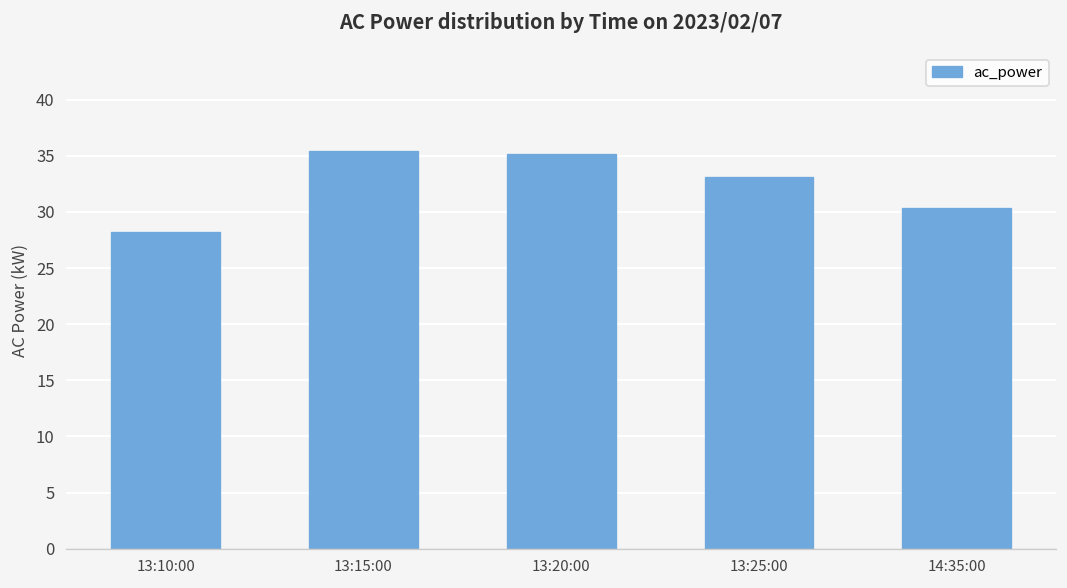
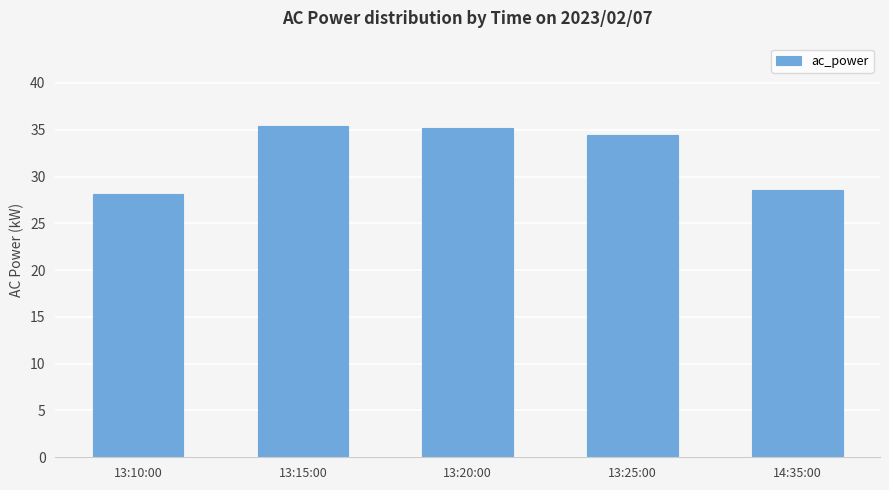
13:25:00: 33 -> 34
14:35:00: 30 -> 29
